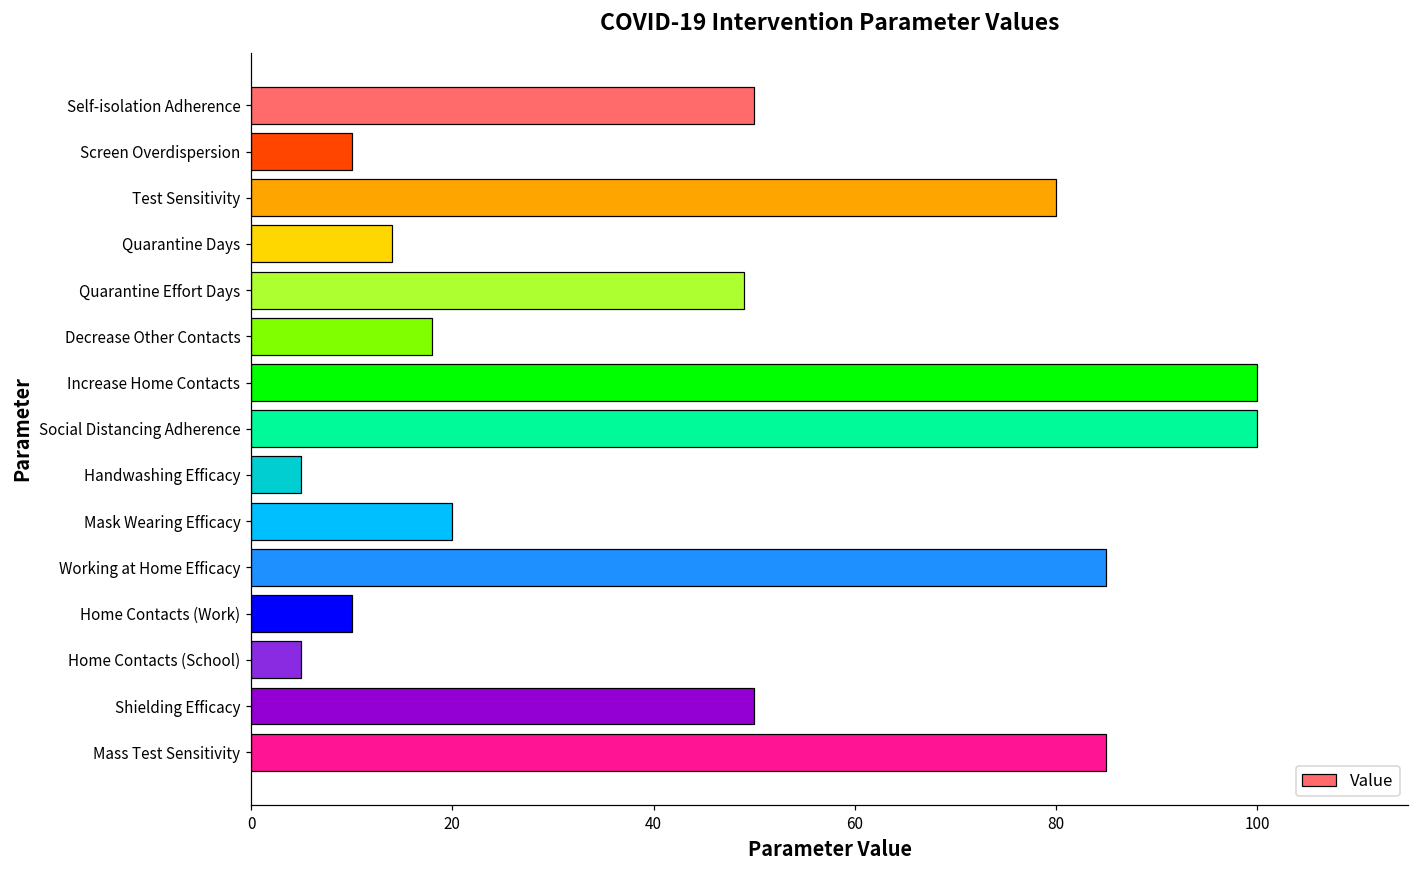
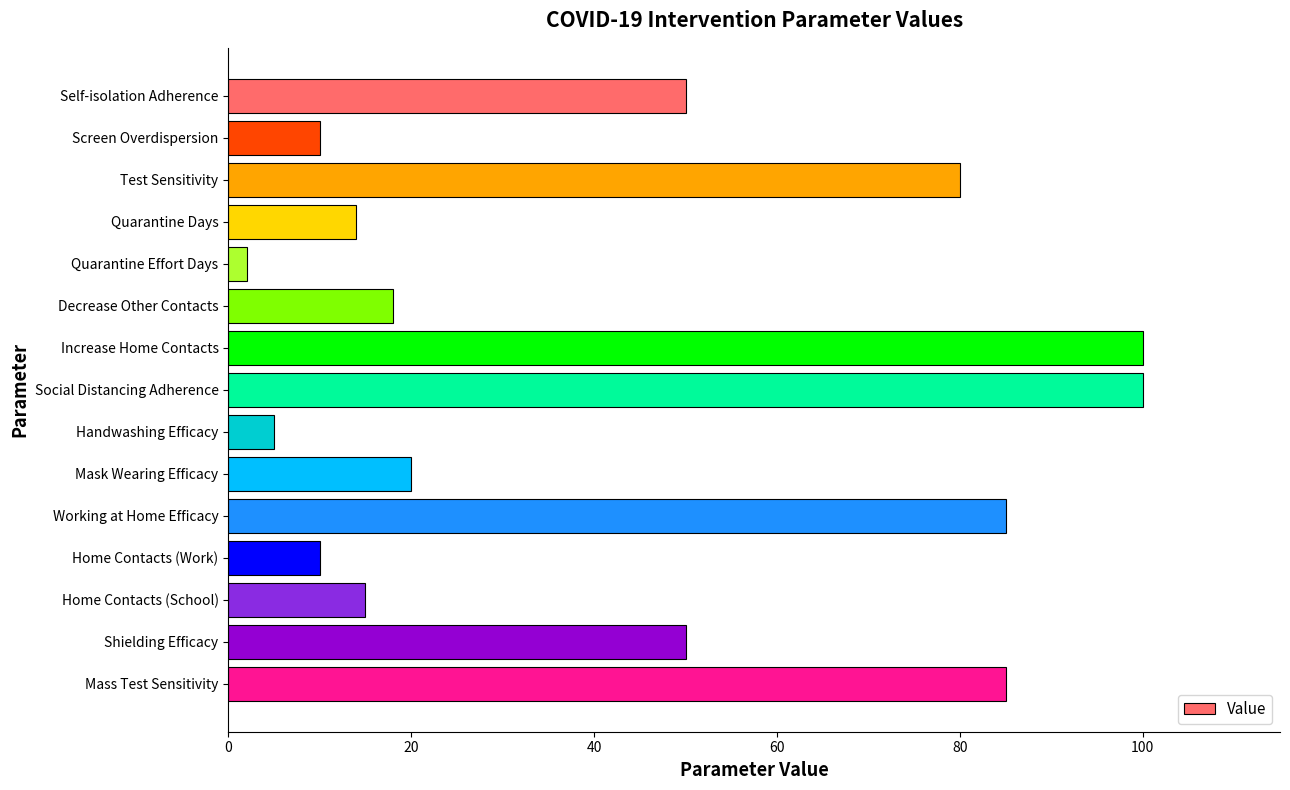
Quarantine Effort Days: 49 -> 2
Home Contacts (School): 5 -> 15
